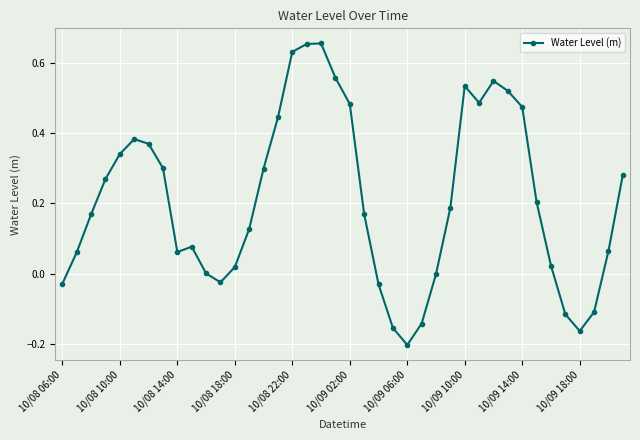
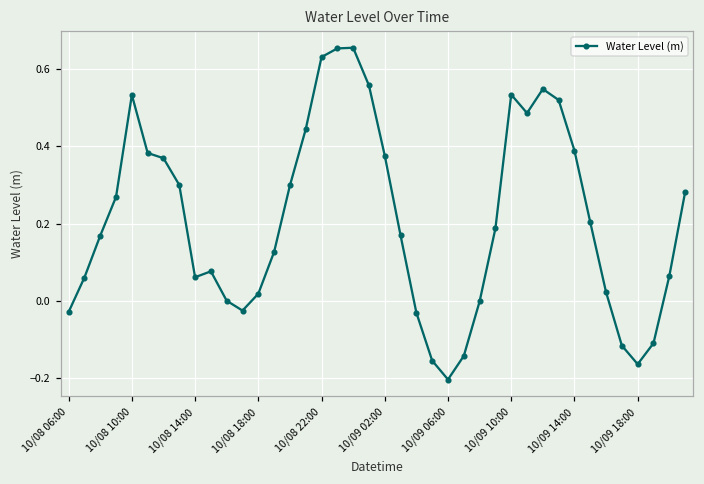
10/08 10:00: 0.34 -> 0.53
10/09 02:00: 0.48 -> 0.38
10/09 14:00: 0.47 -> 0.39
